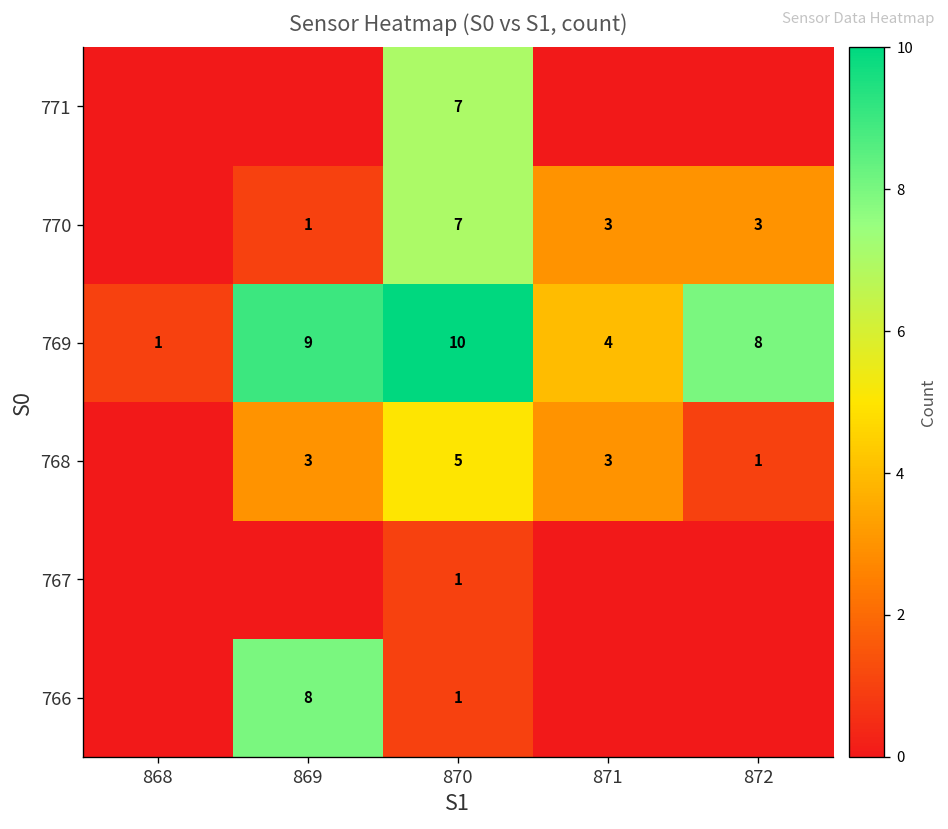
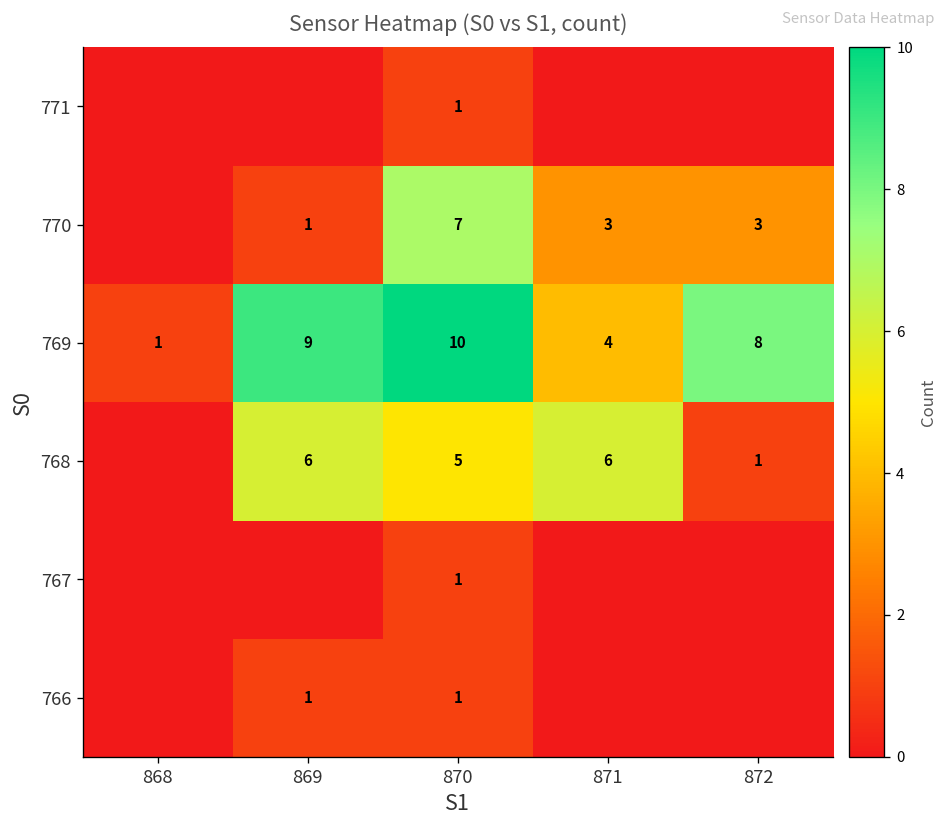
771, 870: 7 -> 1
768, 869: 3 -> 6
768, 871: 3 -> 6
766, 869: 8 -> 1
